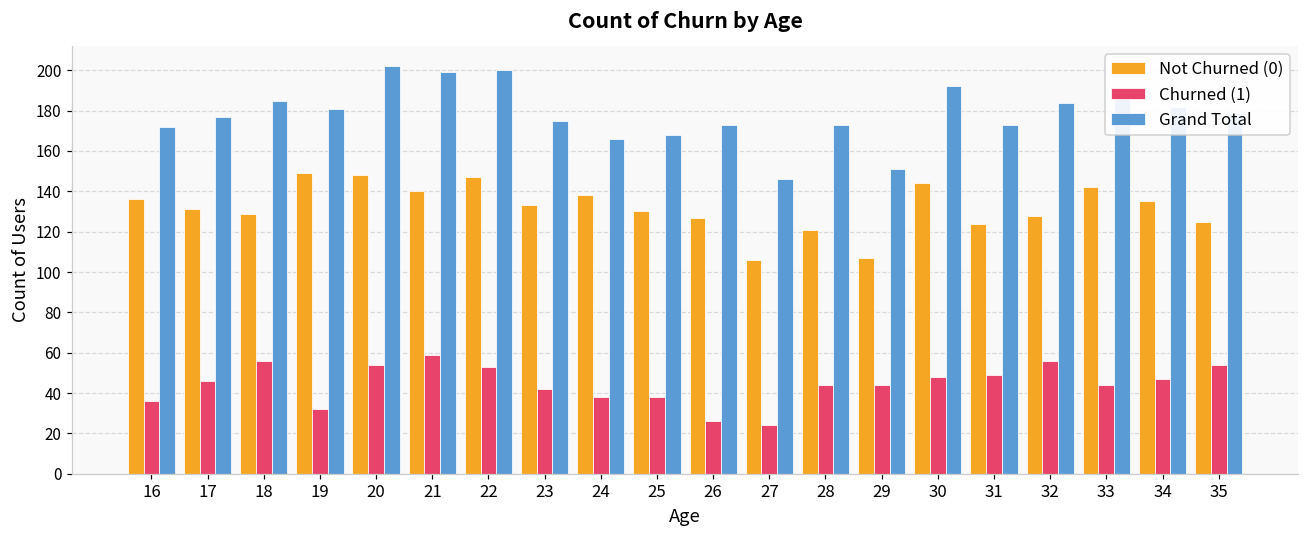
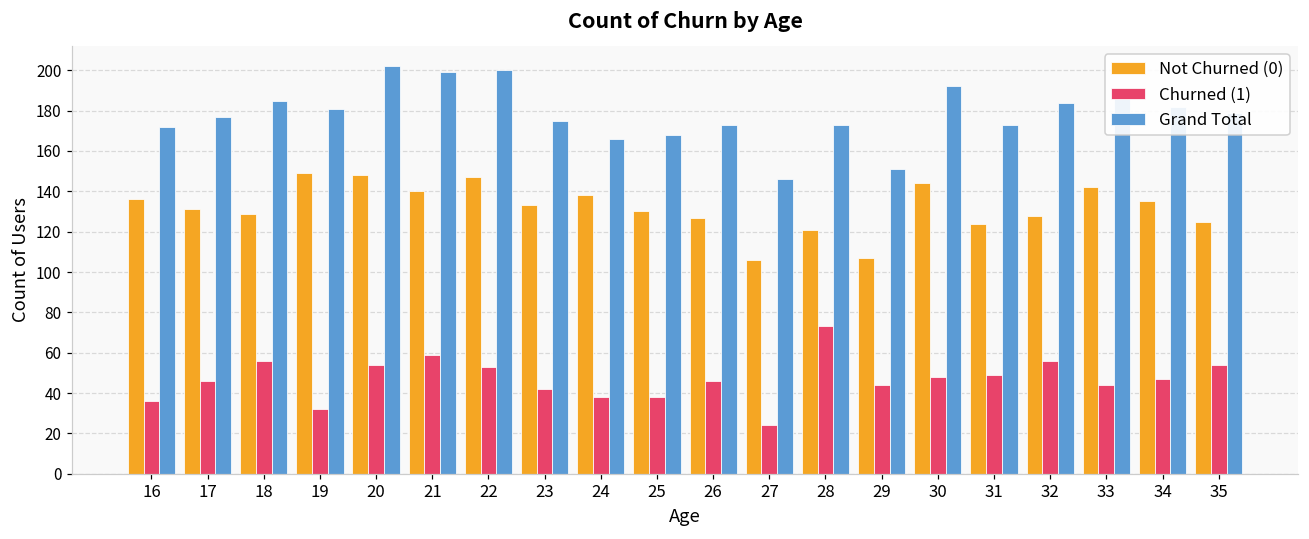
Churned (1), 26: 26 -> 46
Churned (1), 28: 44 -> 73
